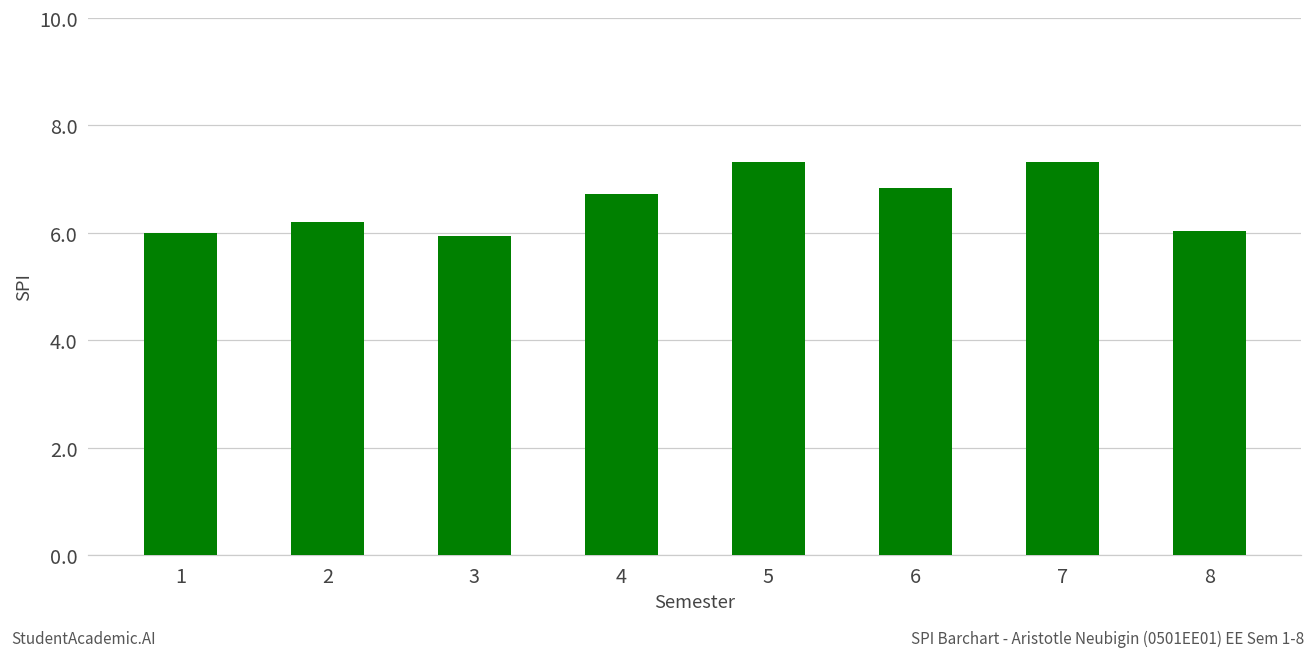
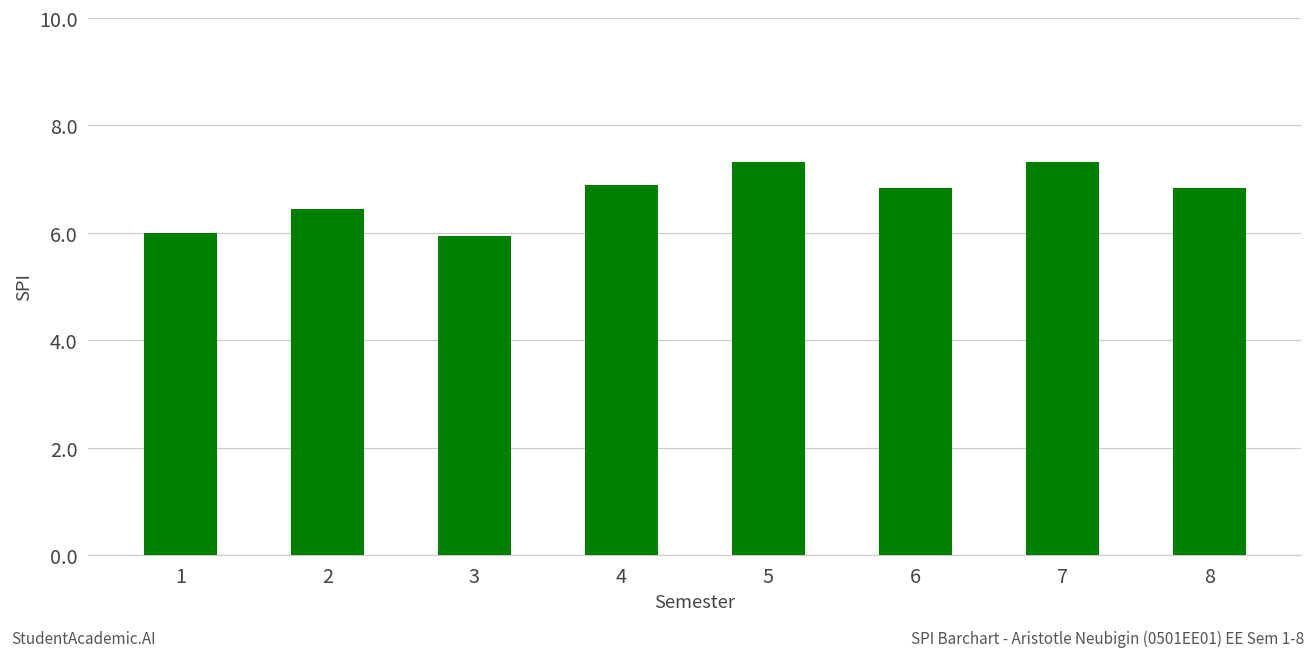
2: 6.2 -> 6.5
4: 6.7 -> 6.9
8: 6.0 -> 6.8
